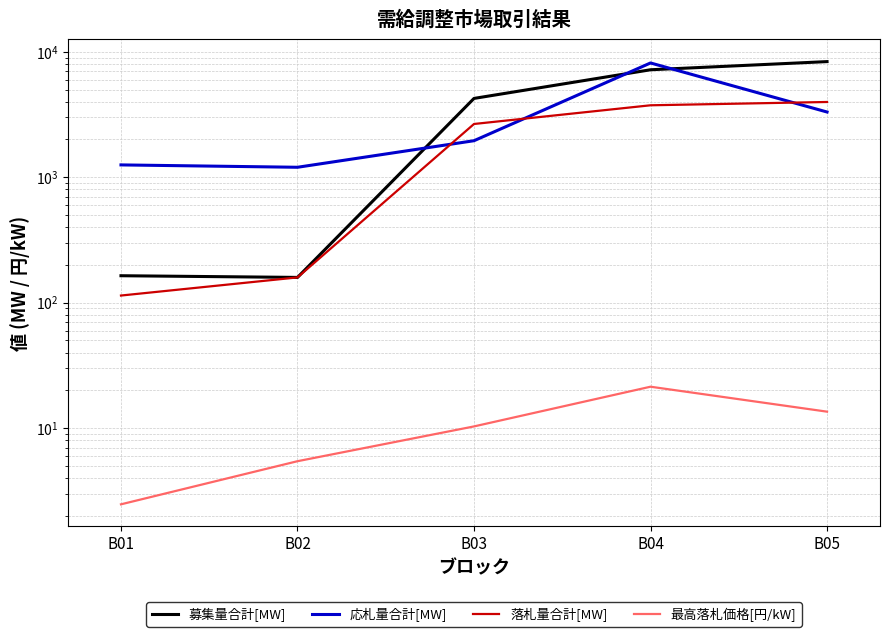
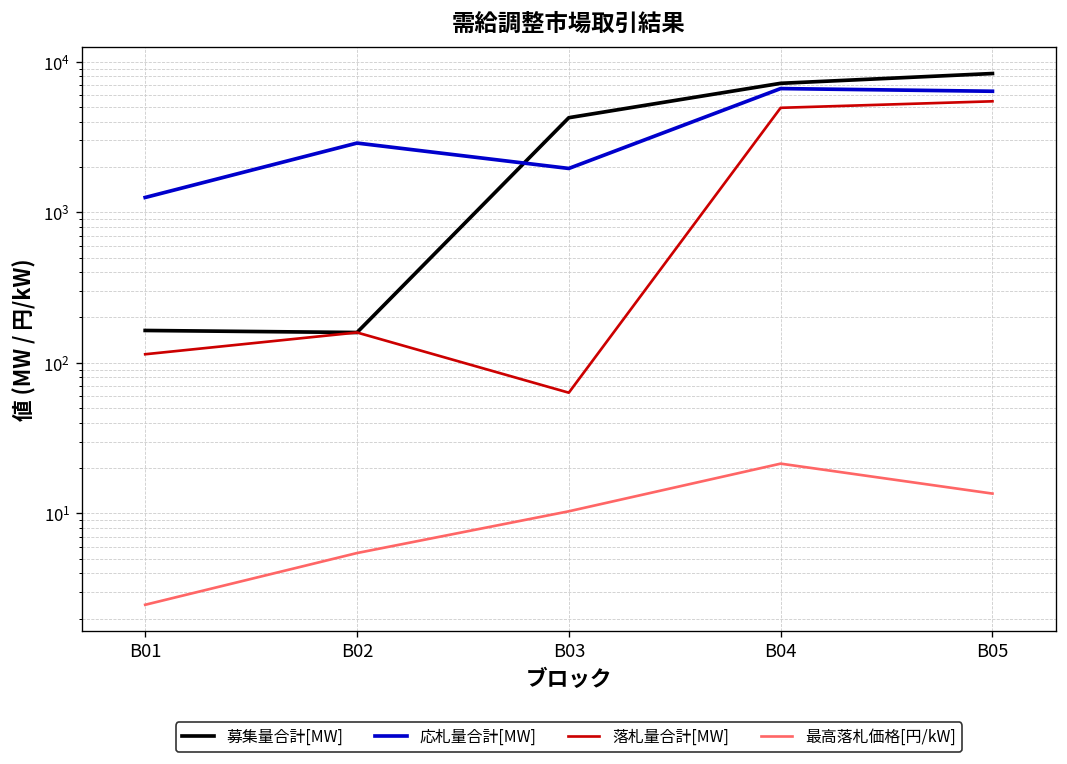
応札量合計[MW], B02: 1200 -> 2900
落札量合計[MW], B03: 2700 -> 60
応札量合計[MW], B04: 8000 -> 7000
落札量合計[MW], B04: 3700 -> 4900
応札量合計[MW], B05: 3300 -> 6000
落札量合計[MW], B05: 4000 -> 5000
